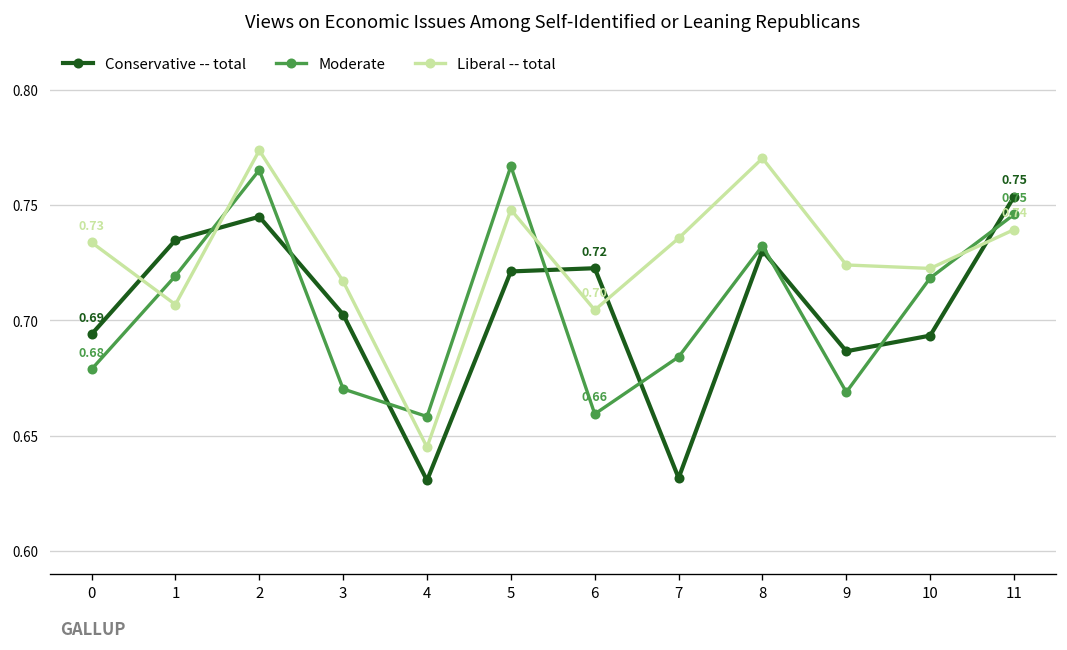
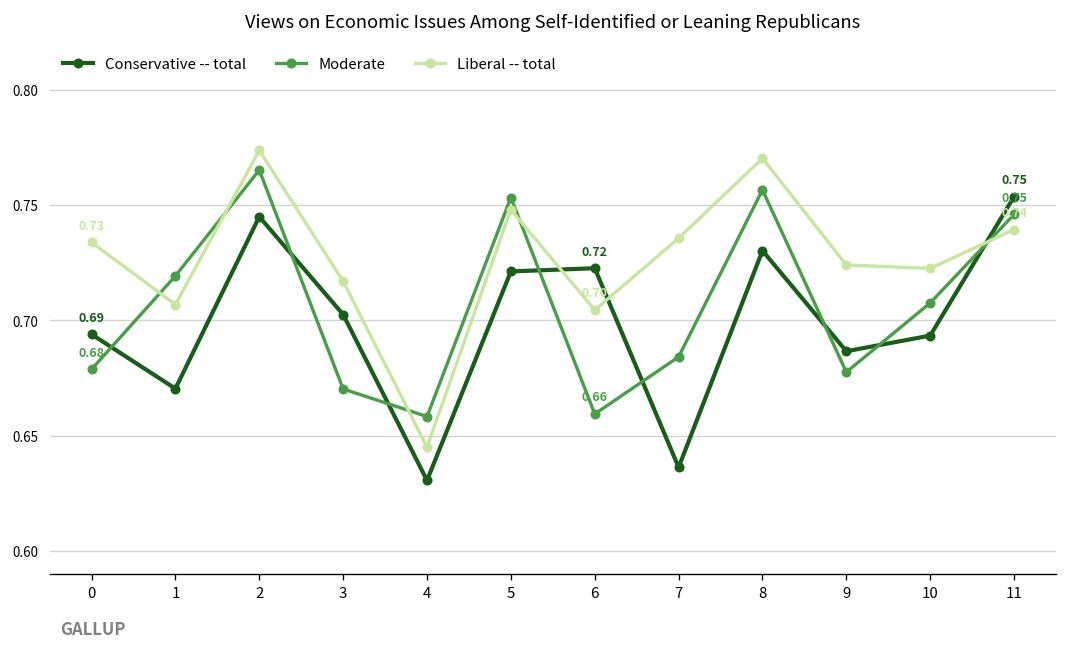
Conservative -- total, 1: 0.735 -> 0.670
Moderate, 5: 0.767 -> 0.753
Conservative -- total, 7: 0.632 -> 0.636
Moderate, 8: 0.732 -> 0.757
Moderate, 9: 0.669 -> 0.678
Moderate, 10: 0.718 -> 0.708
